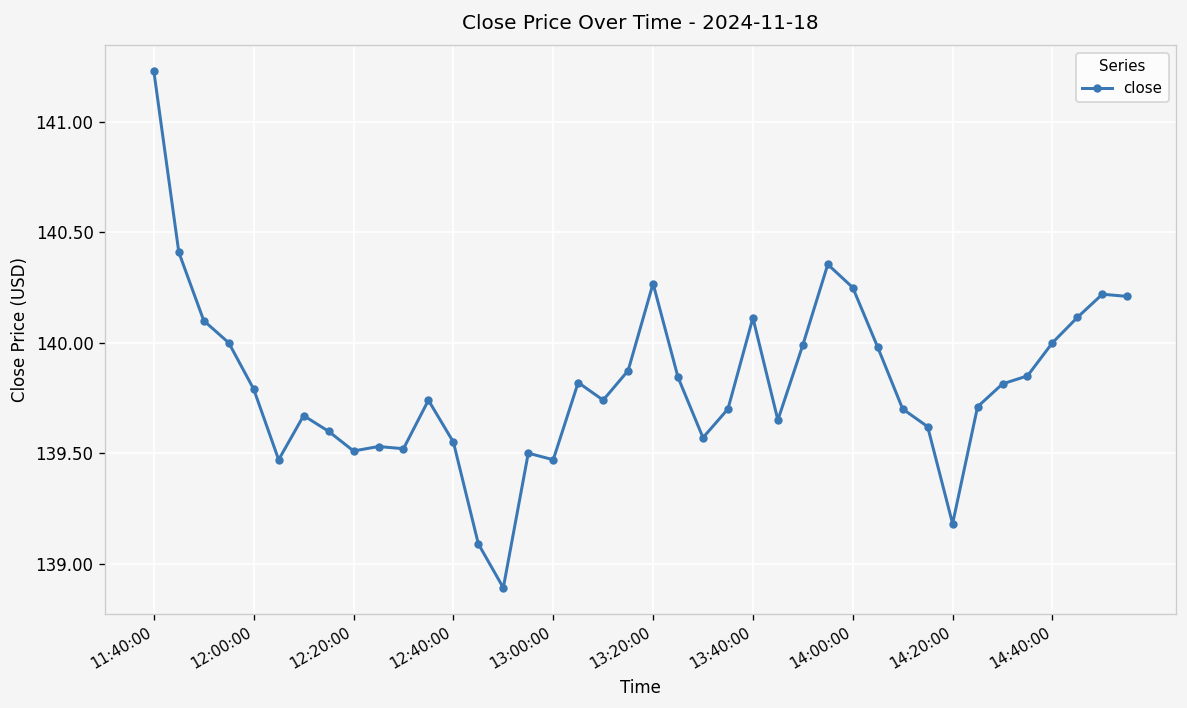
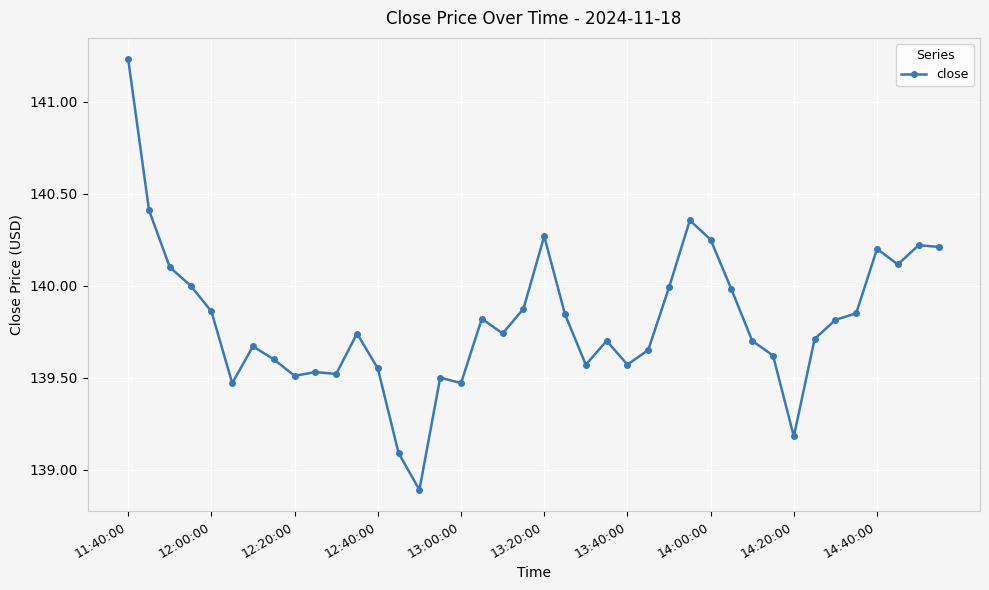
12:00:00: 139.79 -> 139.86
13:40:00: 140.11 -> 139.57
14:40:00: 140.0 -> 140.2
